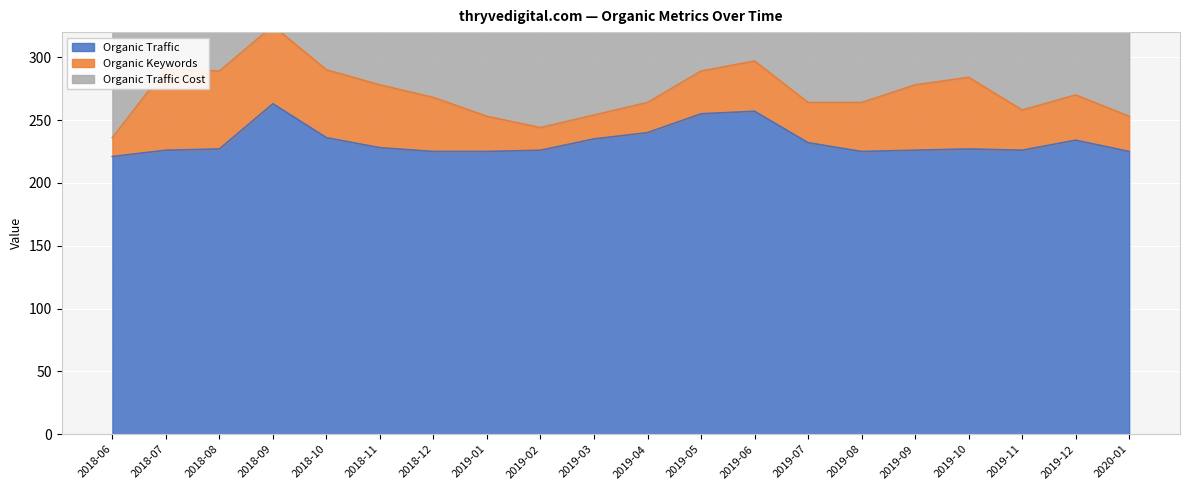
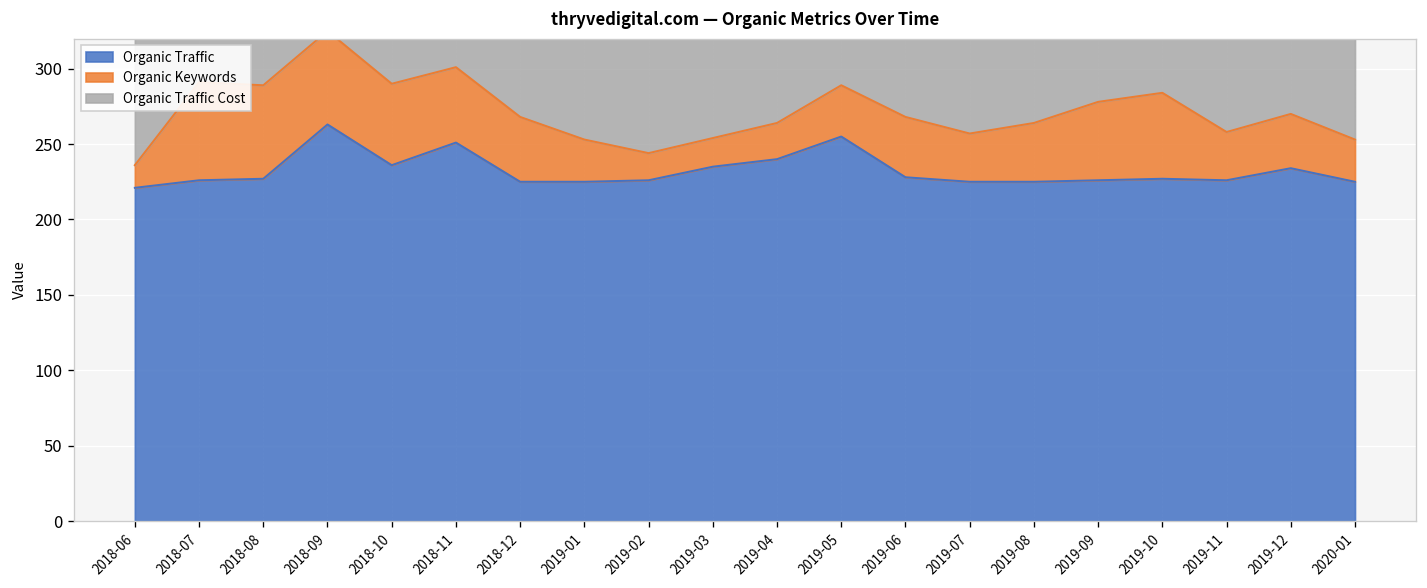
Organic Traffic, 2018-11: 228 -> 251
Organic Traffic, 2019-06: 257 -> 228
Organic Traffic, 2019-07: 232 -> 225
